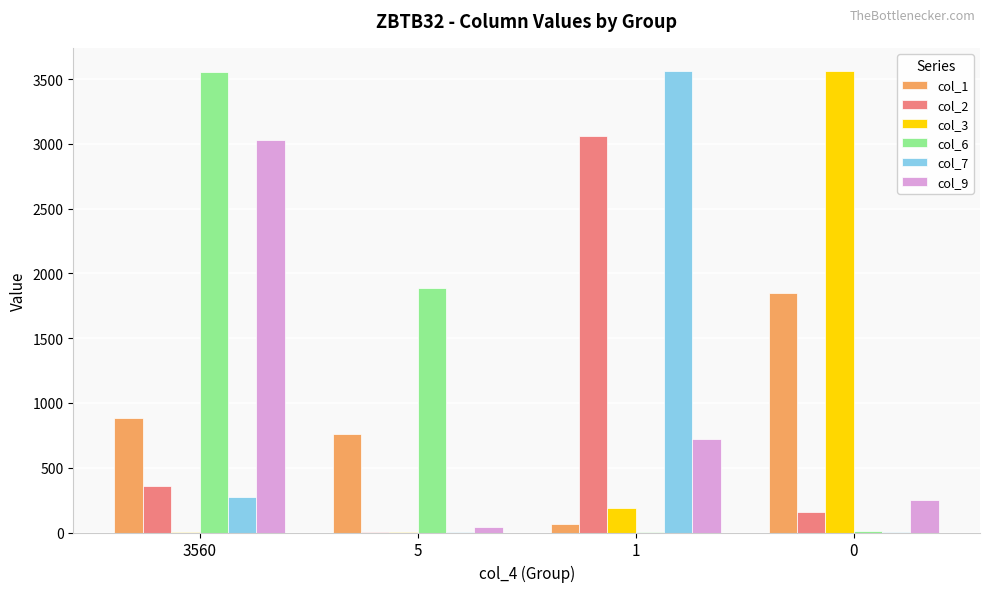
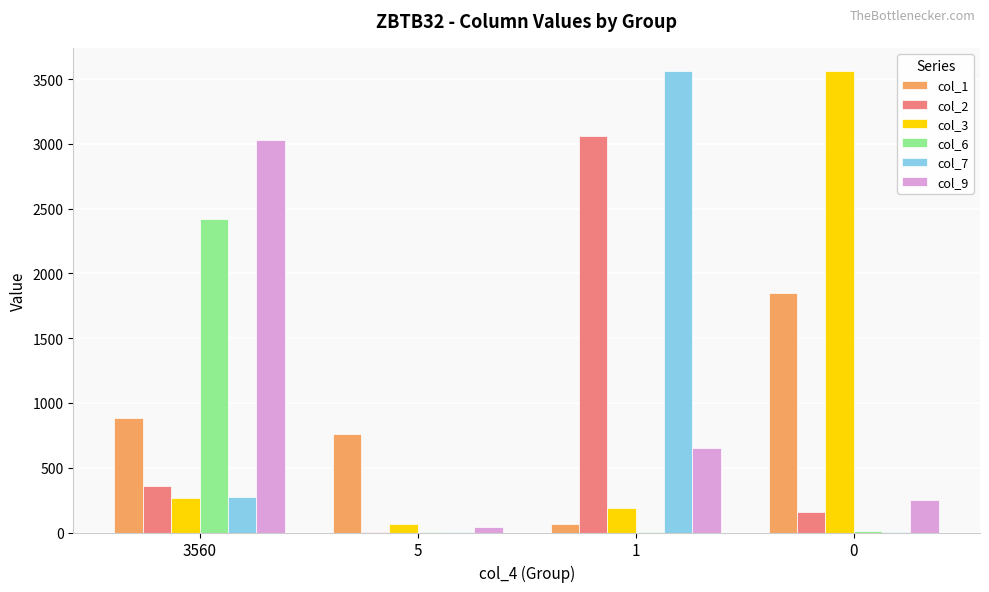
col_3, 3560: 10 -> 270
col_6, 3560: 3560 -> 2420
col_3, 5: 0 -> 70
col_6, 5: 1890 -> 0
col_9, 1: 720 -> 650
